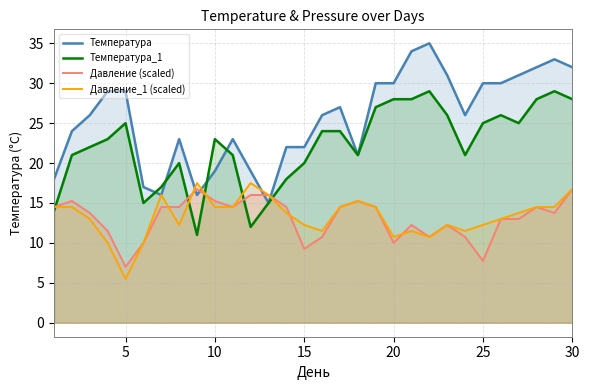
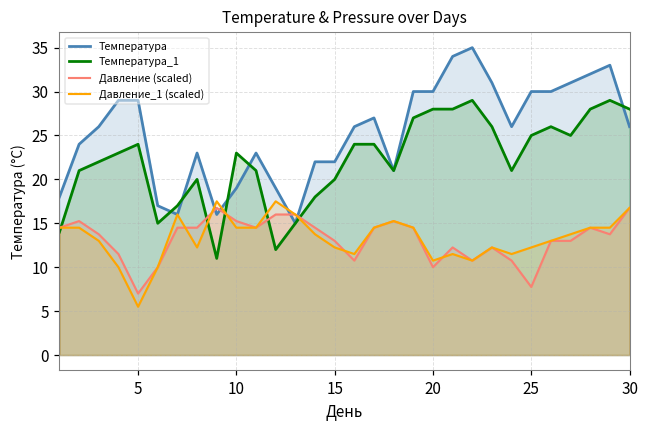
Температура_1, 5: 25 -> 24
Давление (scaled), 15: 9 -> 13
Температура, 30: 32 -> 26
